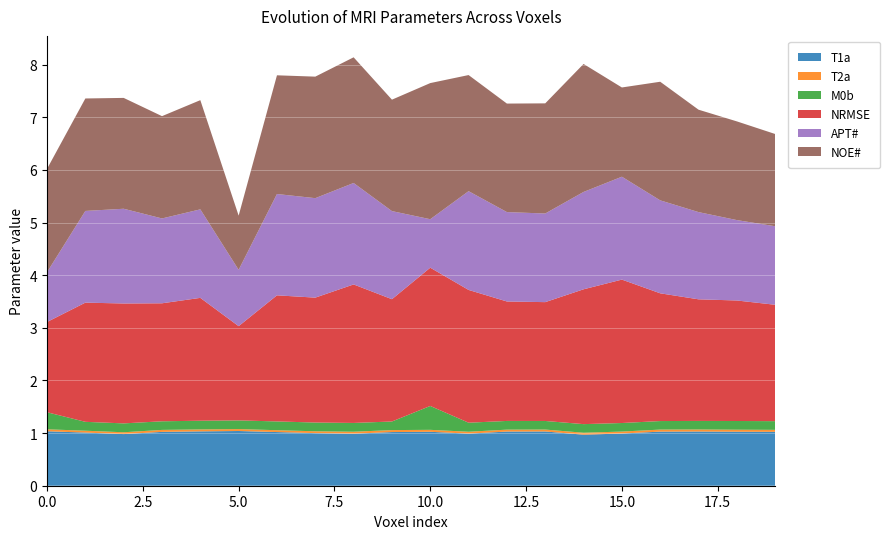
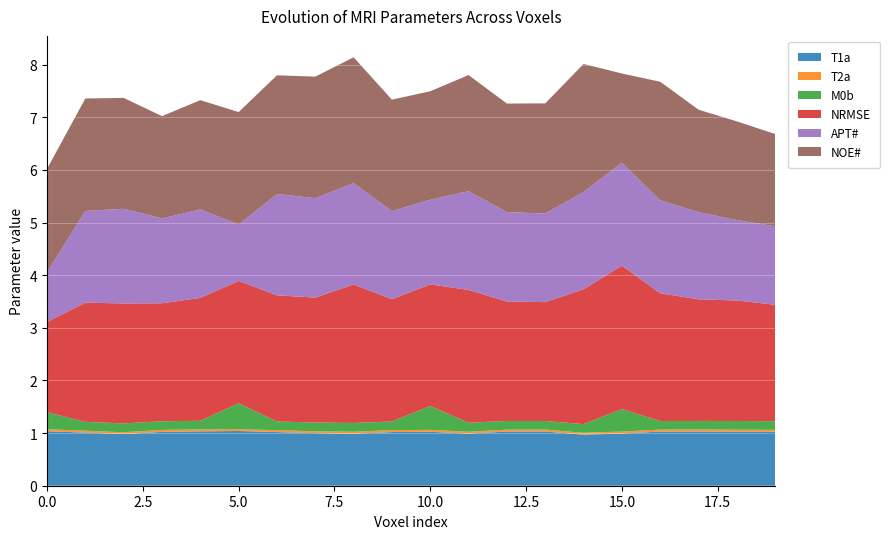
M0b, 5.0: 0.2 -> 0.5
NRMSE, 5.0: 1.8 -> 2.3
NOE#, 5.0: 1.0 -> 2.1
NRMSE, 10.0: 2.6 -> 2.3
APT#, 10.0: 0.9 -> 1.6
NOE#, 10.0: 2.6 -> 2.1
M0b, 15.0: 0.2 -> 0.4
